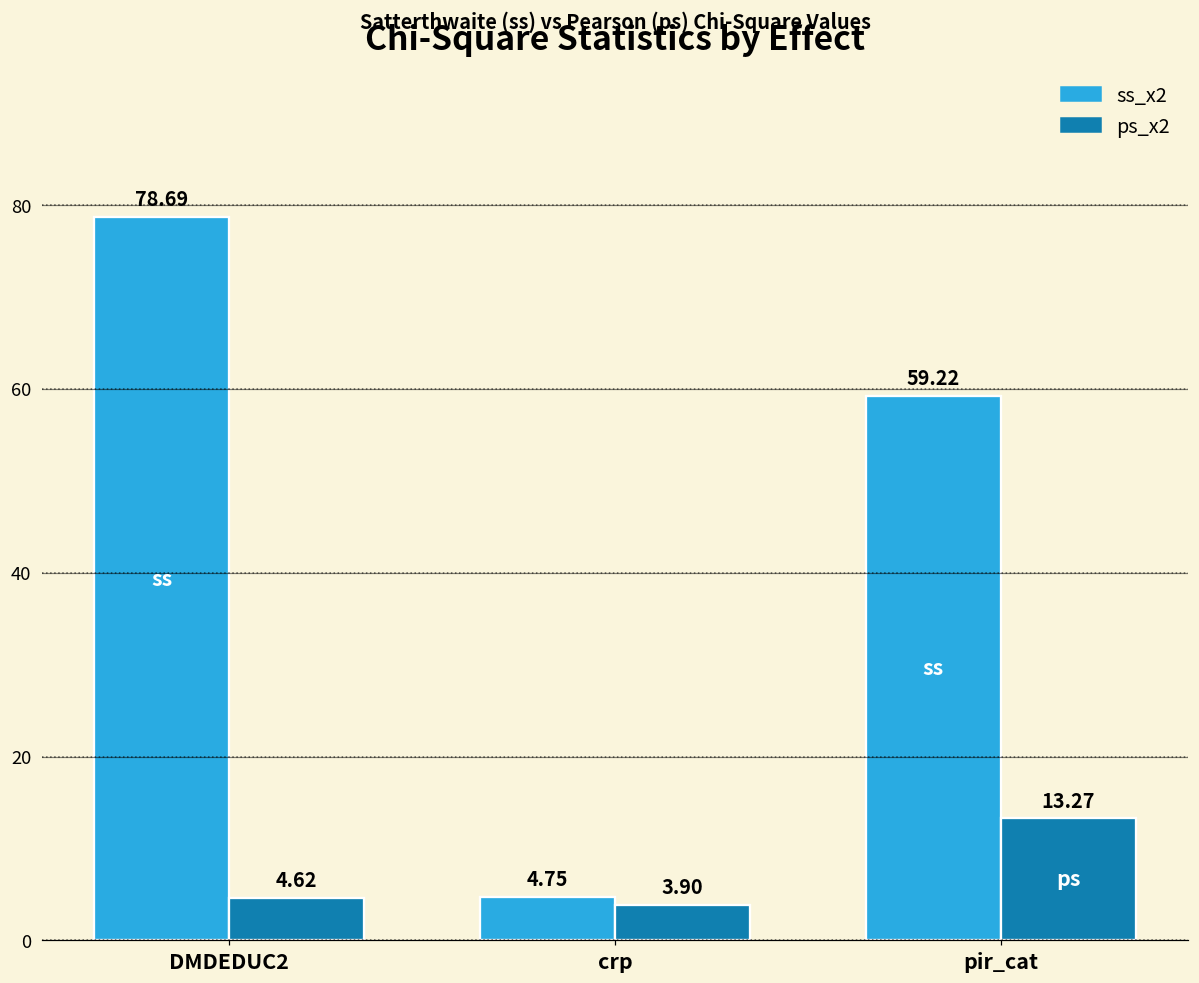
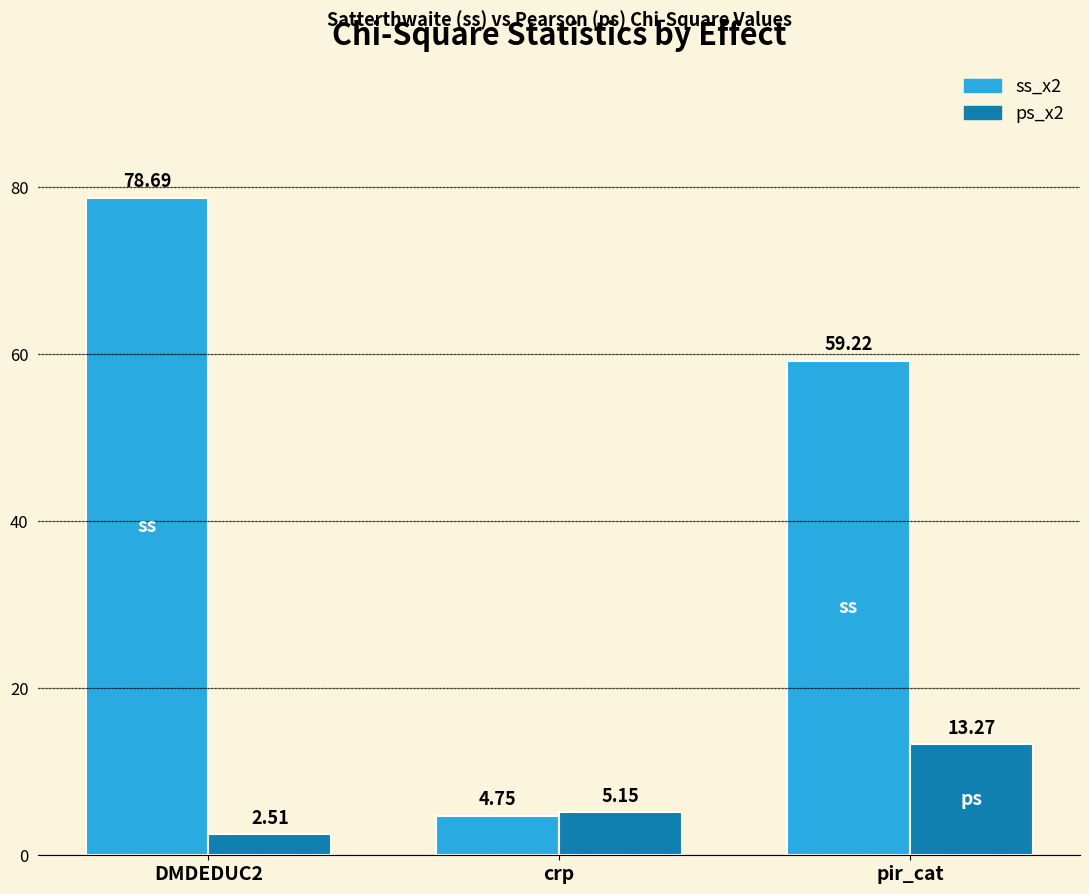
ps_x2, DMDEDUC2: 4.62 -> 2.51
ps_x2, crp: 3.90 -> 5.15
